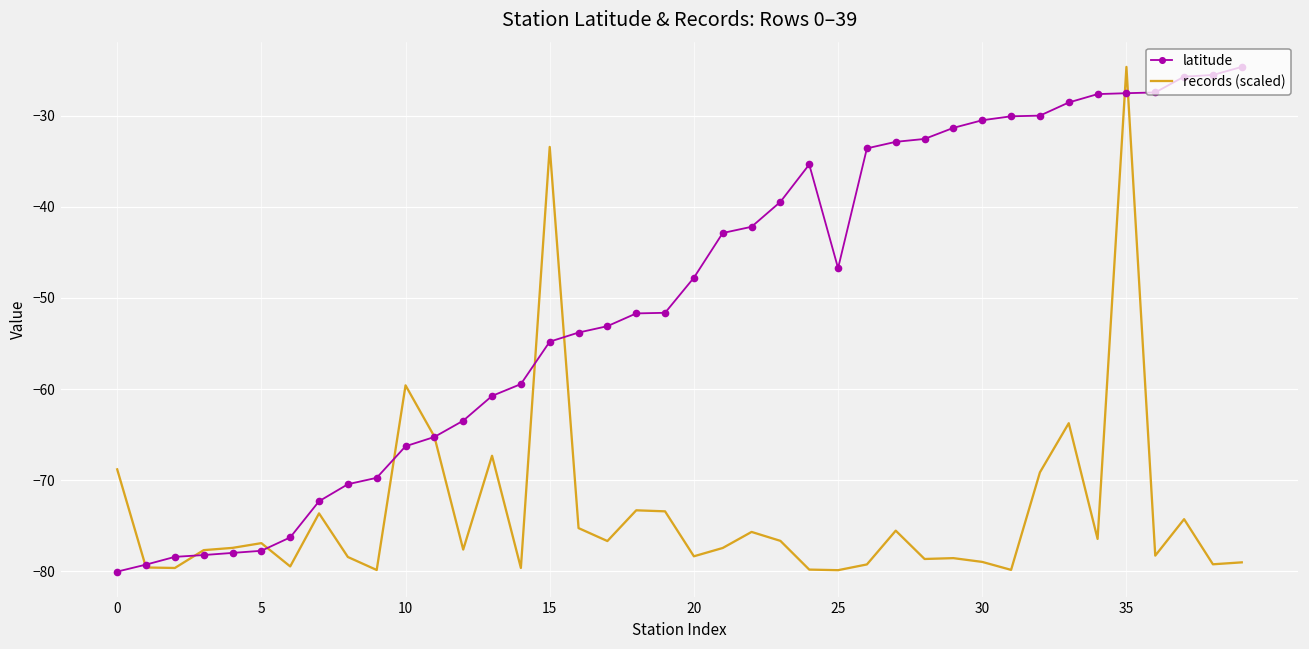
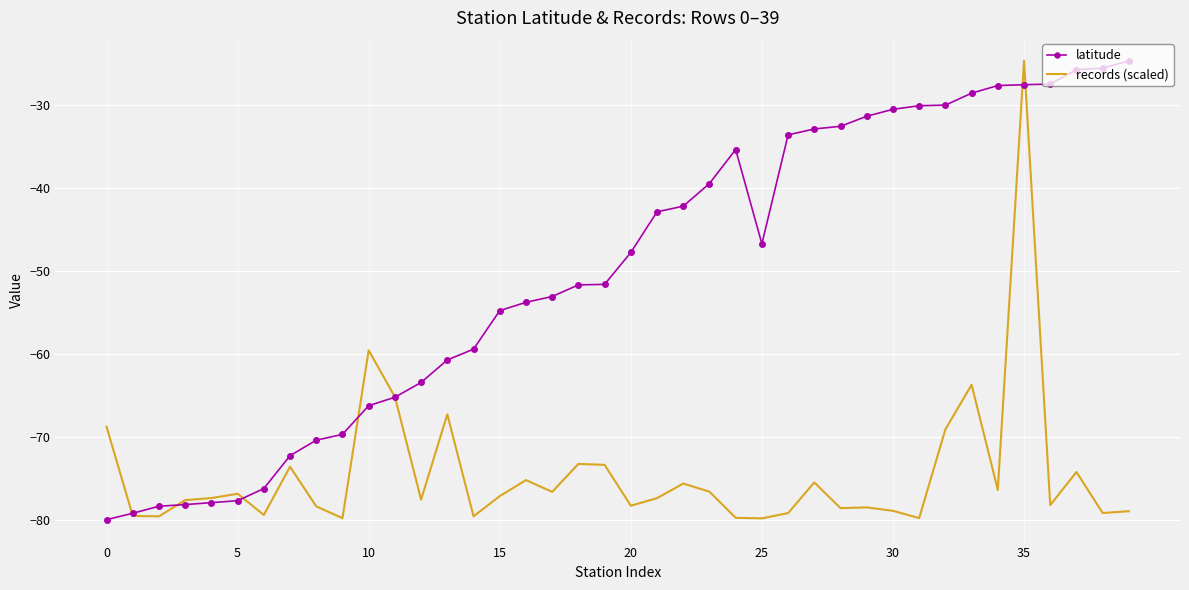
records (scaled), 15: -33 -> -77
